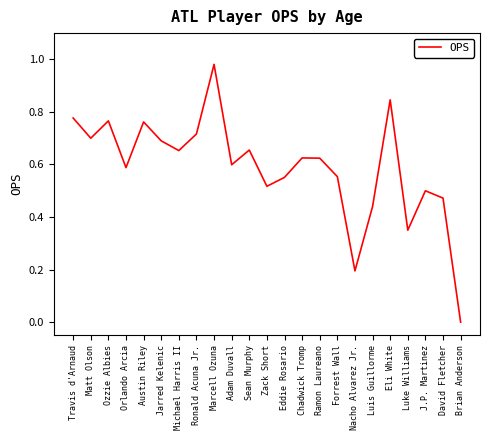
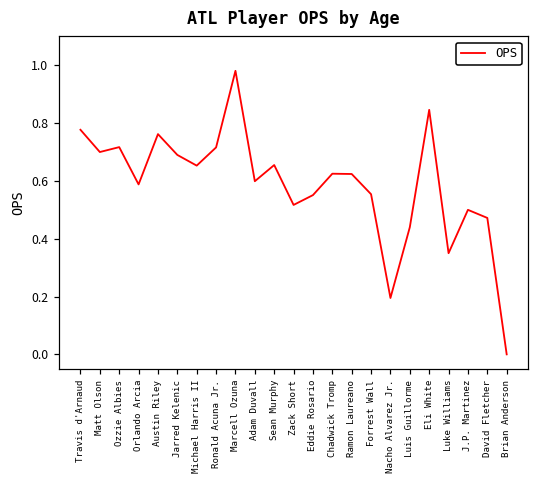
Ozzie Albies: 0.77 -> 0.72
